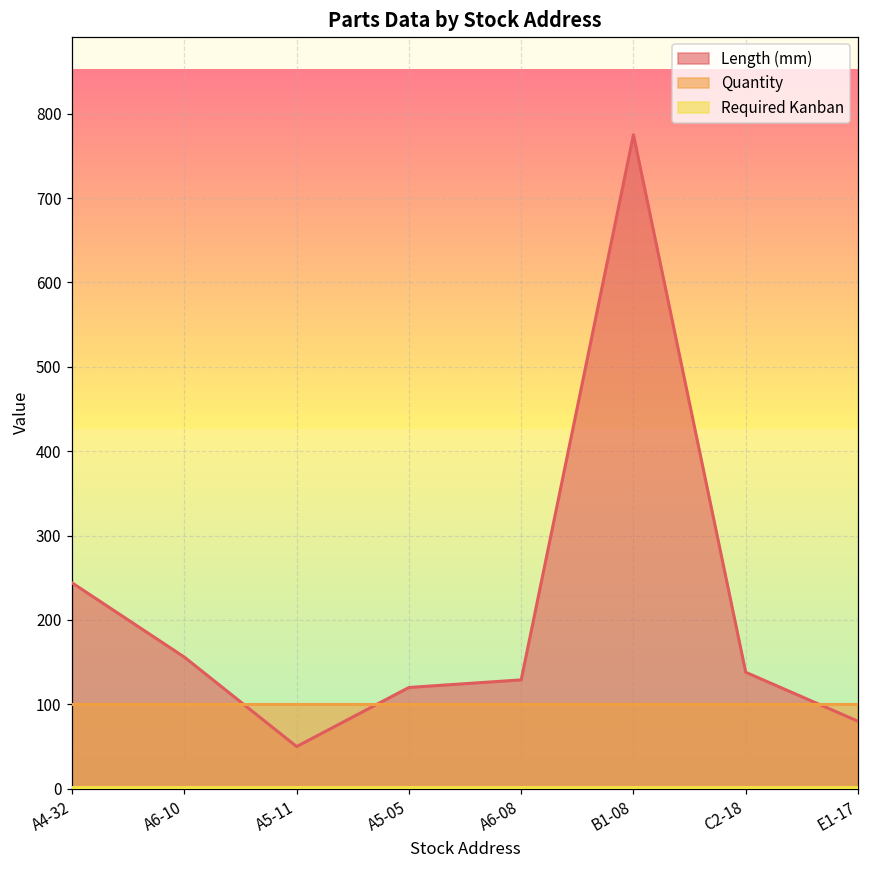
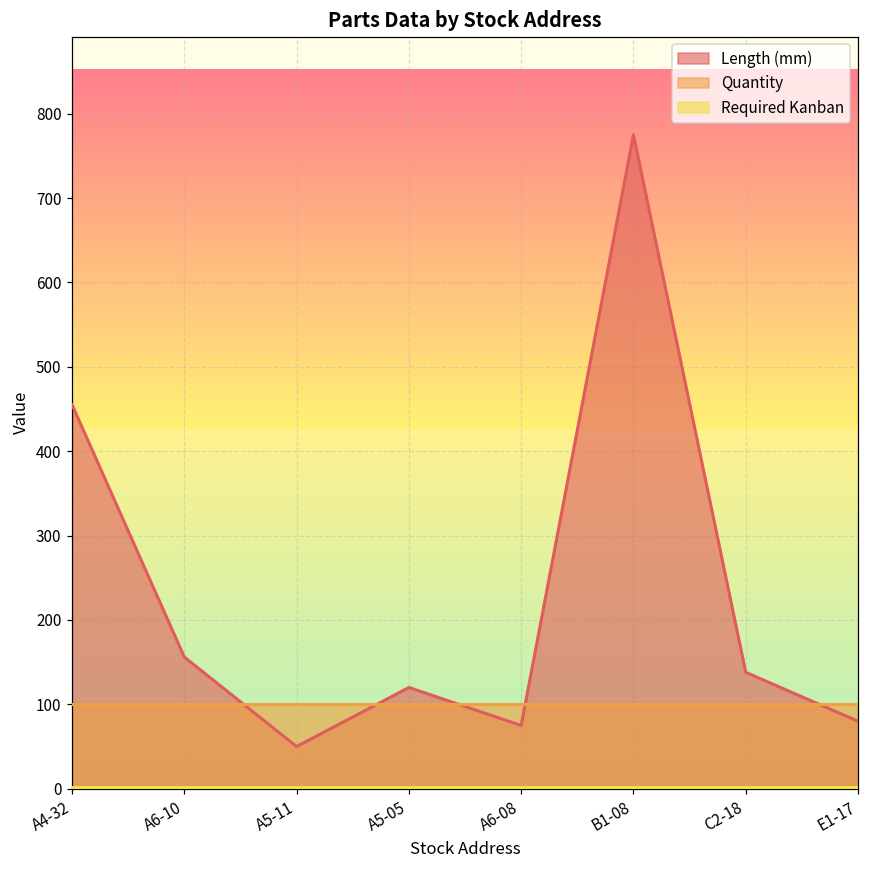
Length (mm), A4-32: 240 -> 460
Length (mm), A6-08: 130 -> 80
